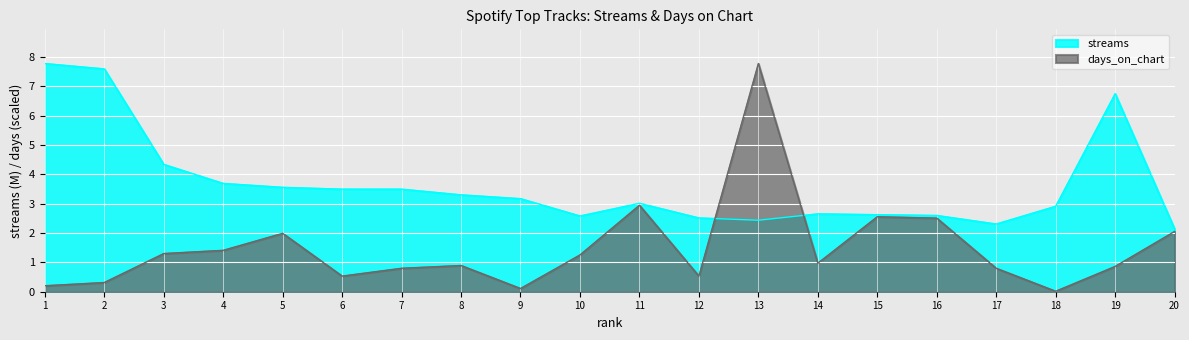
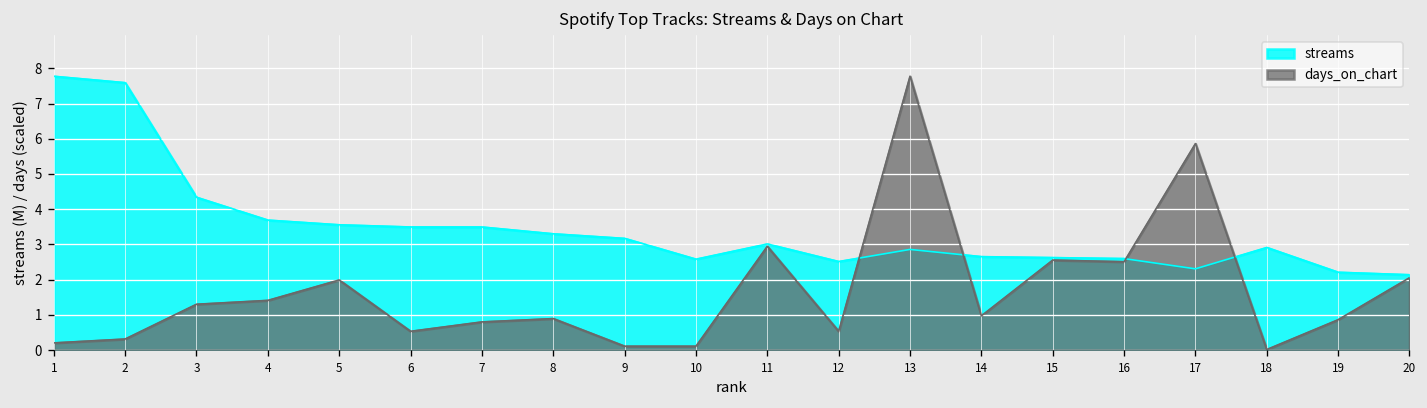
days_on_chart, 10: 1.3 -> 0.1
streams, 13: 2.4 -> 2.9
days_on_chart, 17: 0.8 -> 5.9
streams, 19: 6.7 -> 2.2
